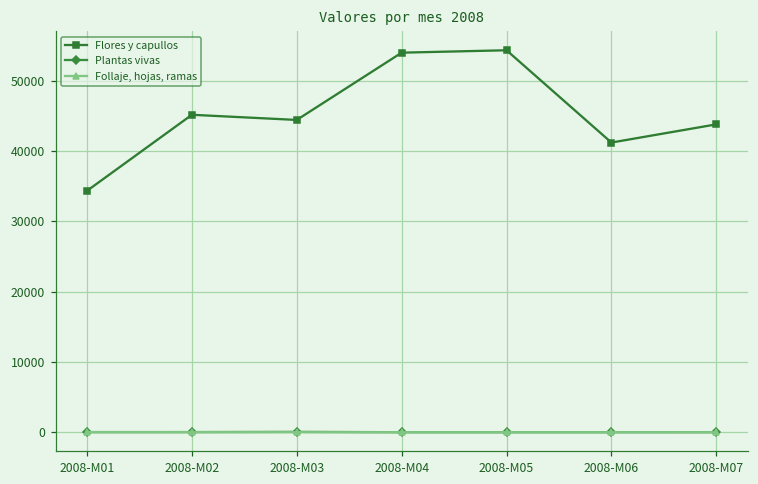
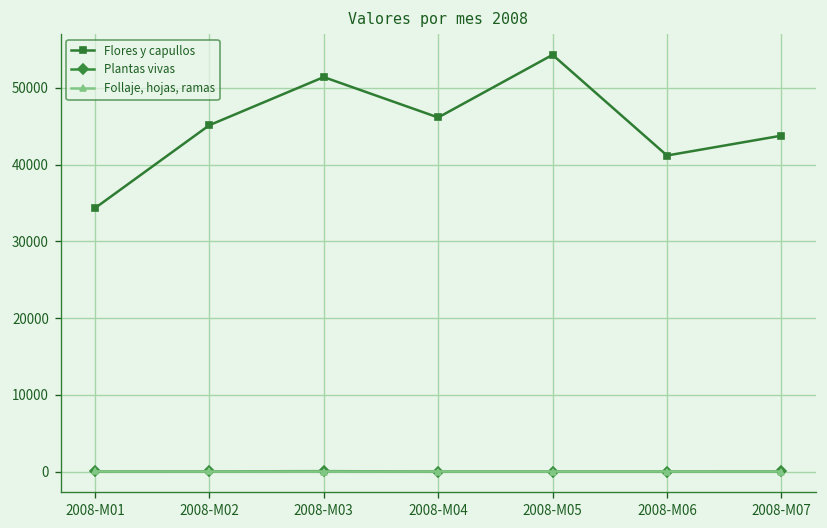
Flores y capullos, 2008-M03: 44000 -> 51000
Flores y capullos, 2008-M04: 54000 -> 46000
